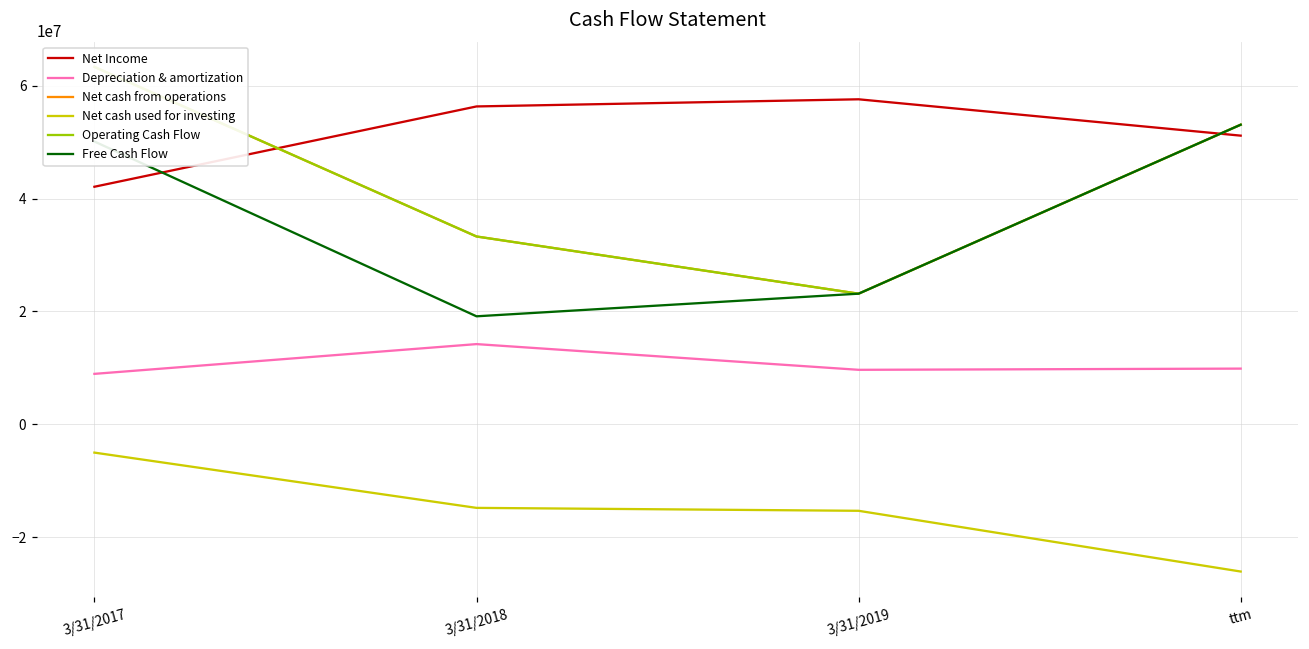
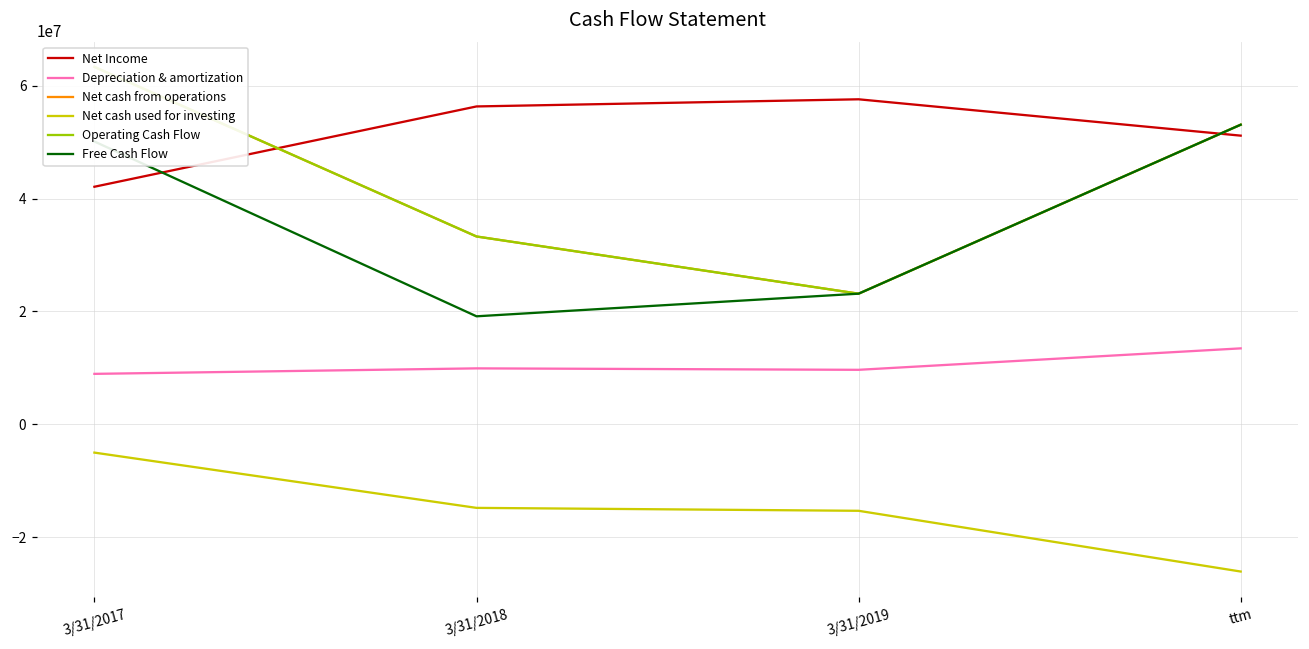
Depreciation & amortization, 3/31/2018: 14000000 -> 10000000
Depreciation & amortization, ttm: 10000000 -> 13000000
